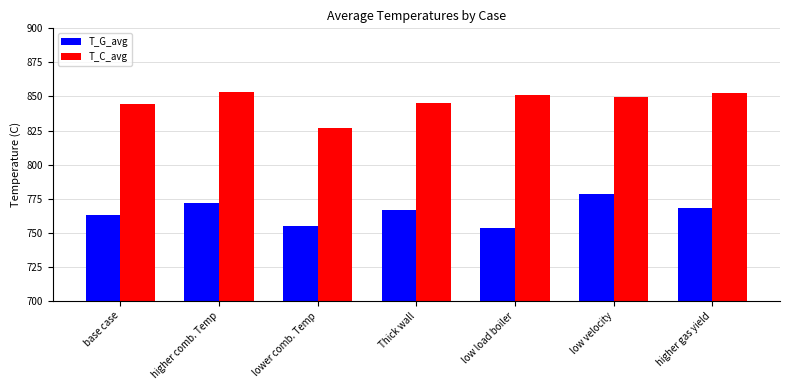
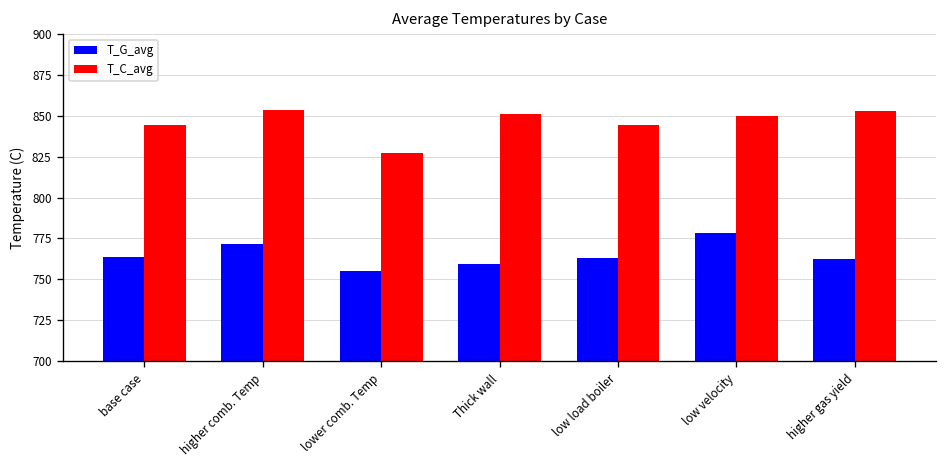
T_G_avg, Thick wall: 767 -> 760
T_C_avg, Thick wall: 845 -> 851
T_G_avg, low load boiler: 753 -> 763
T_C_avg, low load boiler: 851 -> 844
T_G_avg, higher gas yield: 769 -> 762
